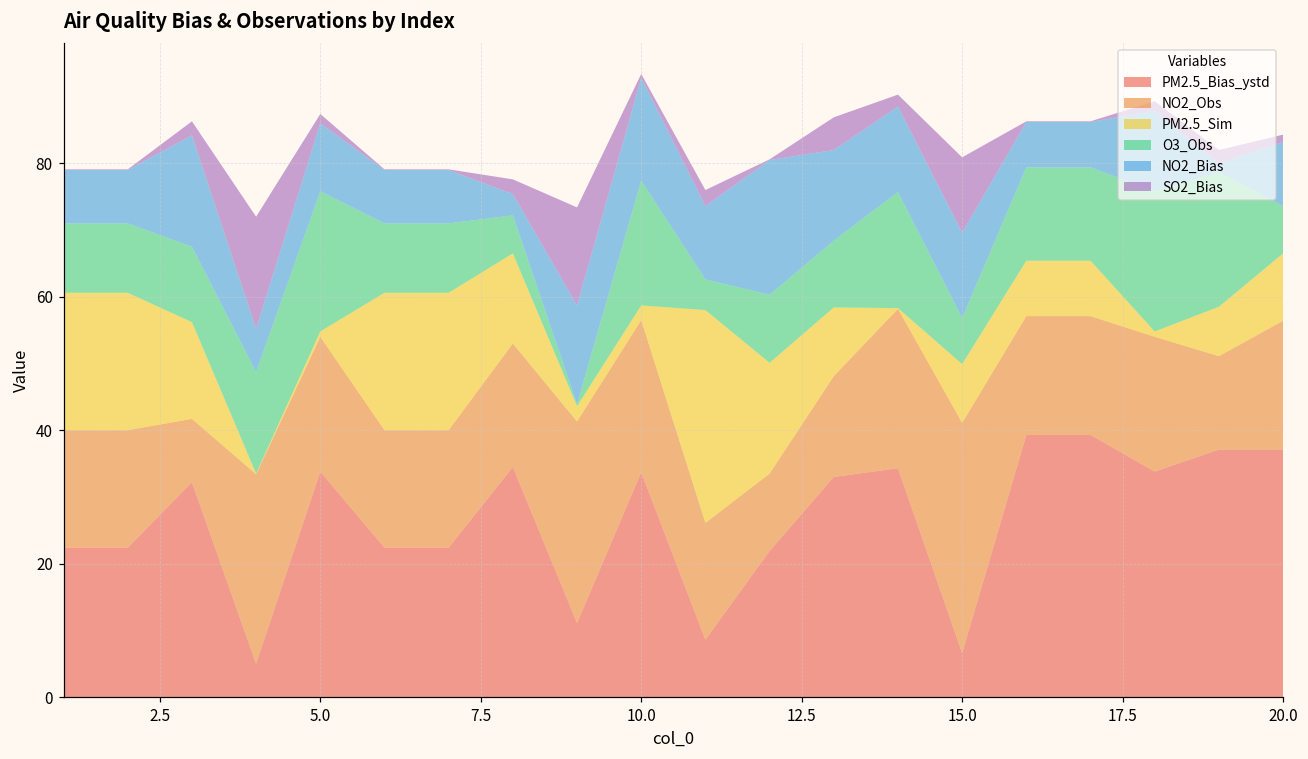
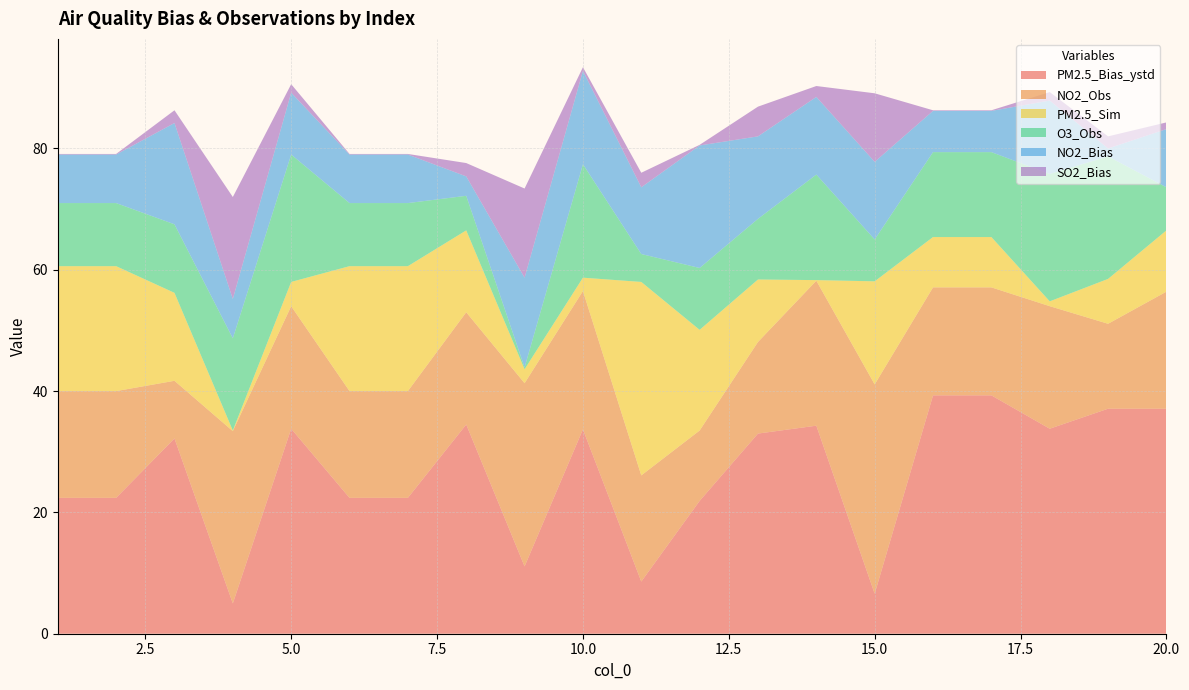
PM2.5_Sim, 5.0: 1 -> 4
PM2.5_Sim, 15.0: 9 -> 17
